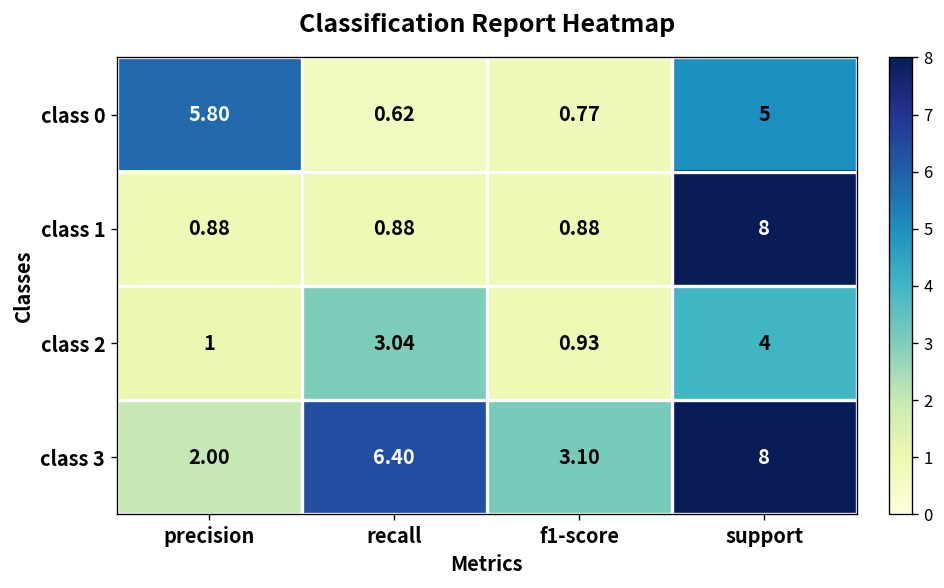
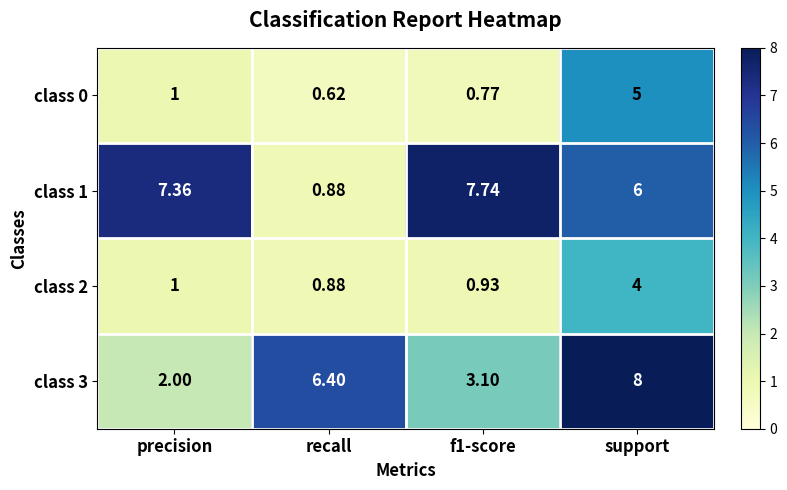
class 0, precision: 5.80 -> 1
class 1, precision: 0.88 -> 7.36
class 1, f1-score: 0.88 -> 7.74
class 1, support: 8 -> 6
class 2, recall: 3.04 -> 0.88
